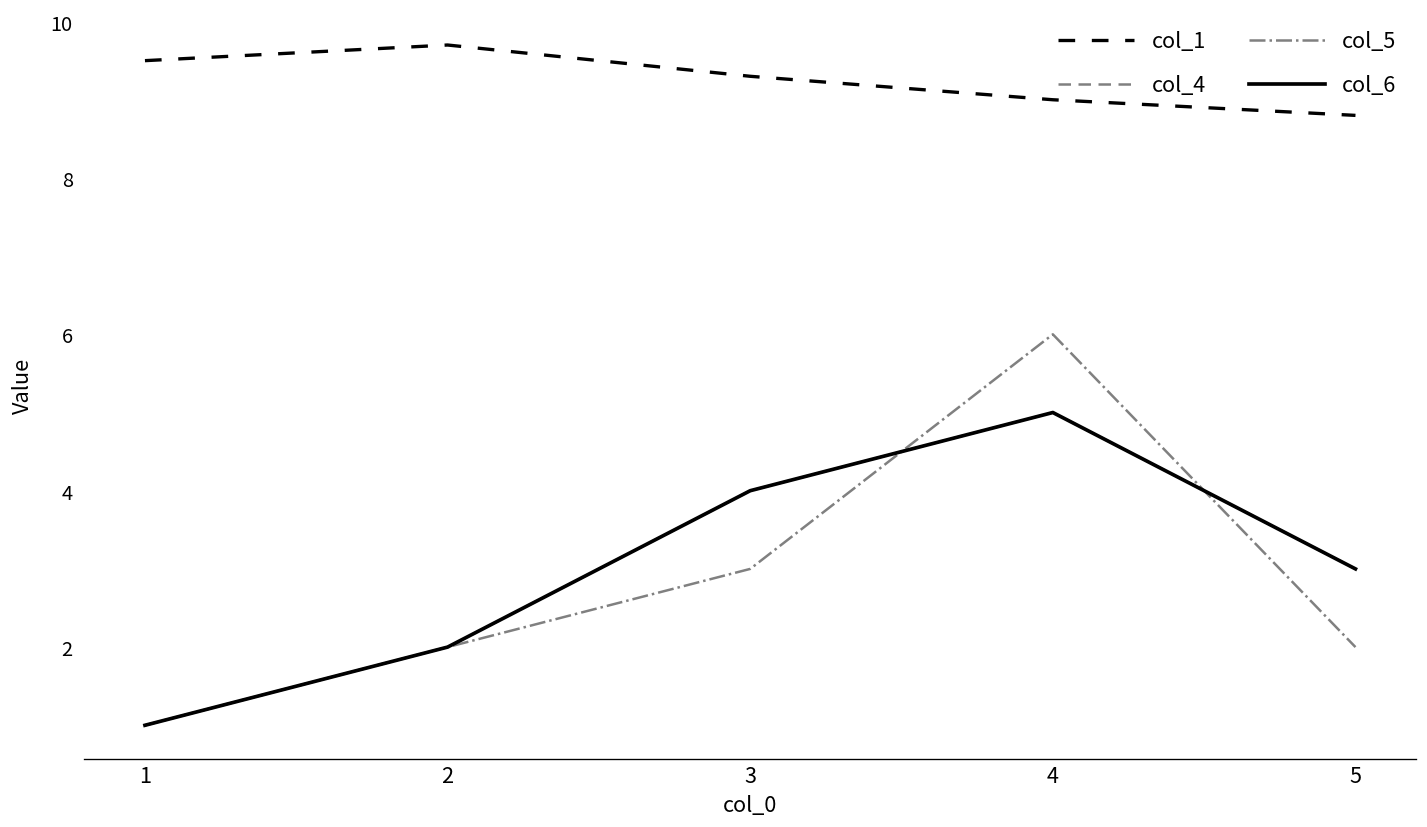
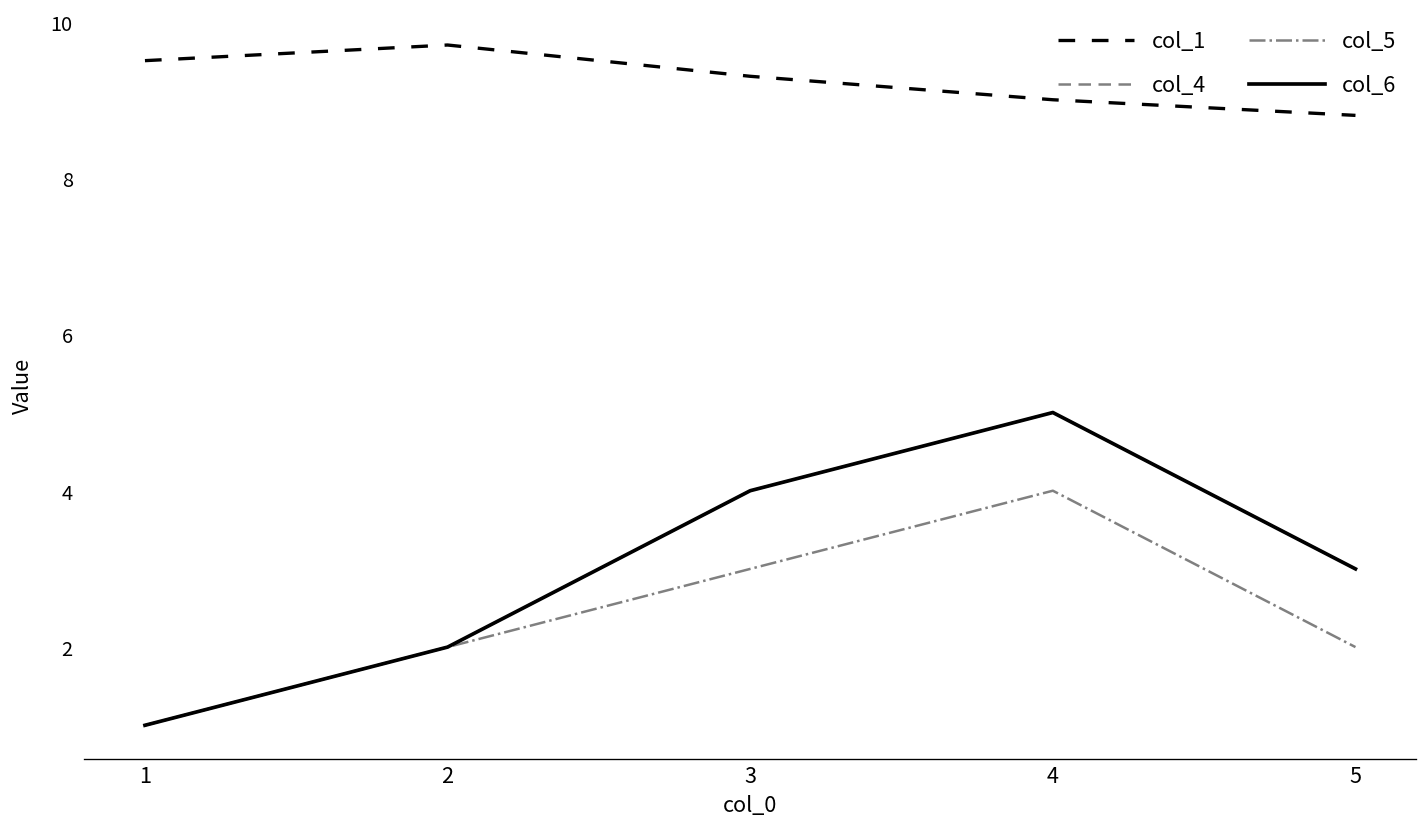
col_5, 4: 6 -> 4
